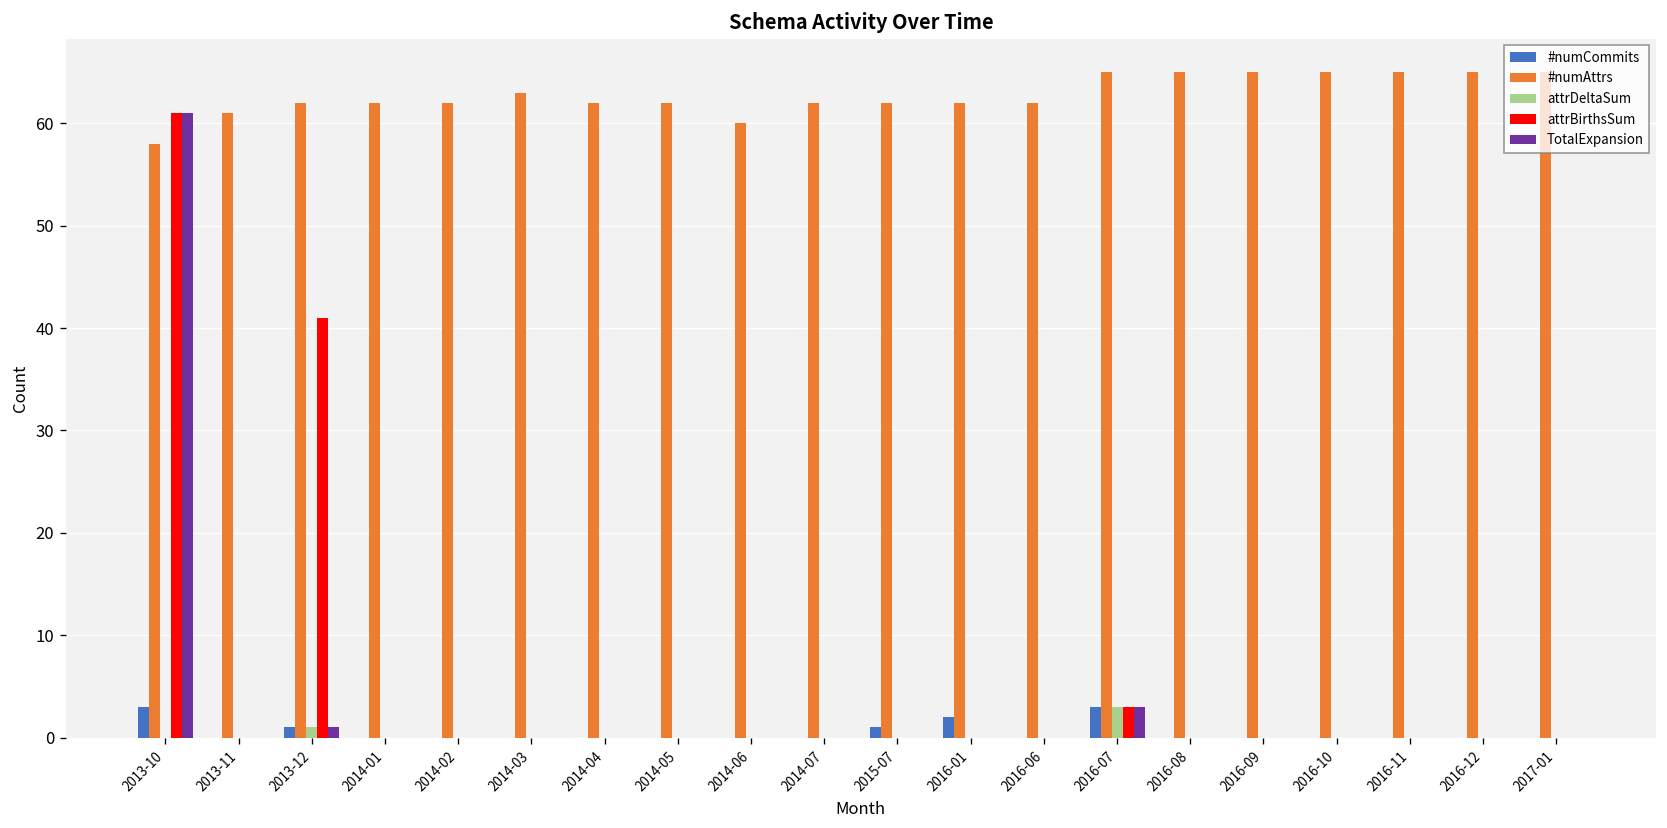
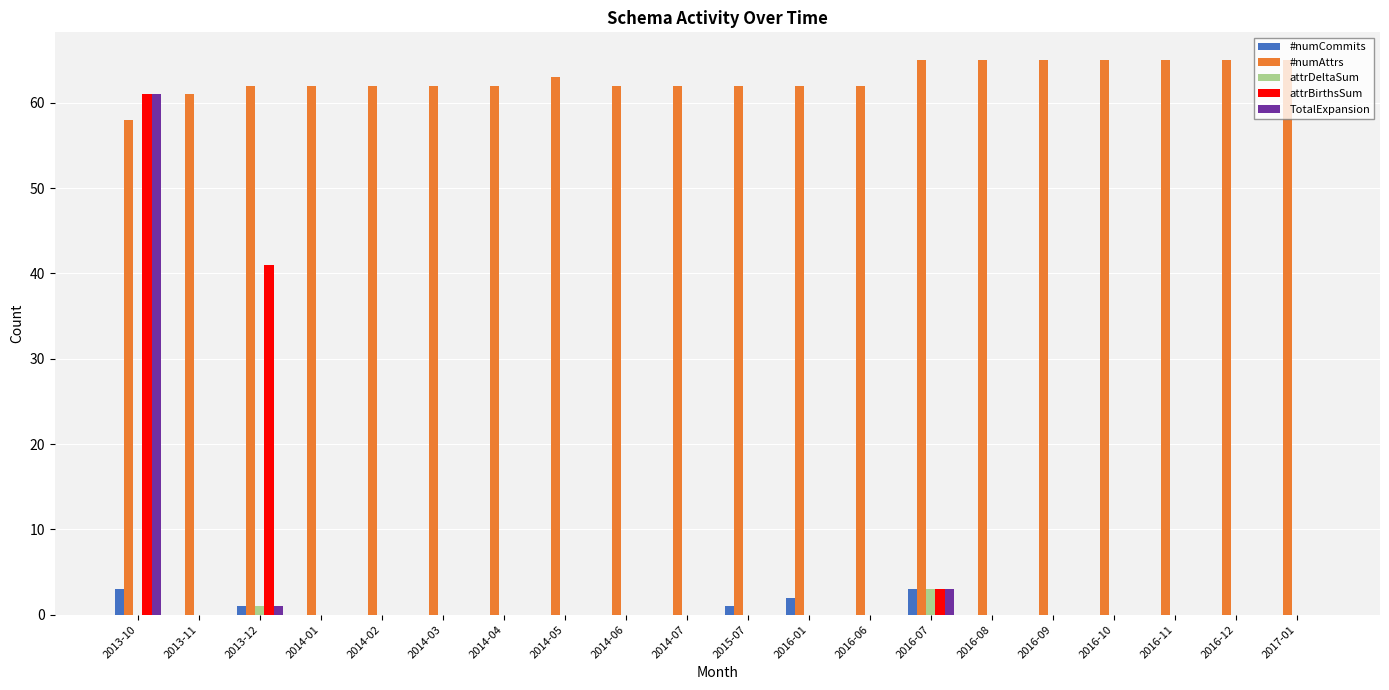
#numAttrs, 2014-03: 63 -> 62
#numAttrs, 2014-05: 62 -> 63
#numAttrs, 2014-06: 60 -> 62
